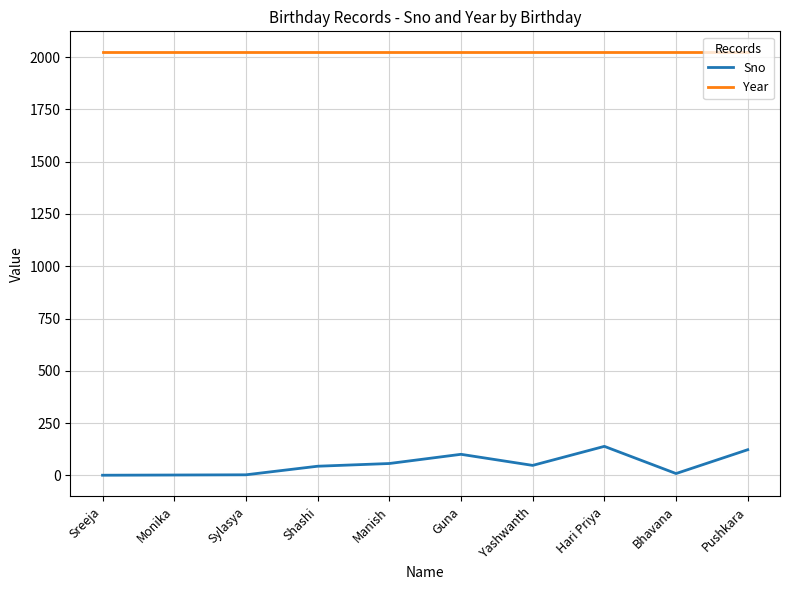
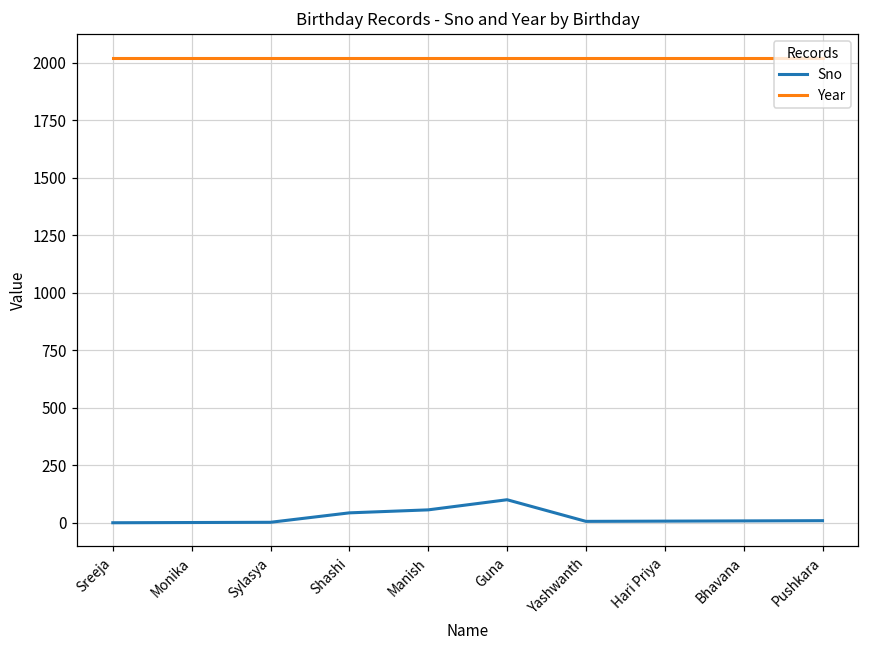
Sno, Yashwanth: 50 -> 10
Sno, Hari Priya: 140 -> 10
Sno, Pushkara: 120 -> 10
